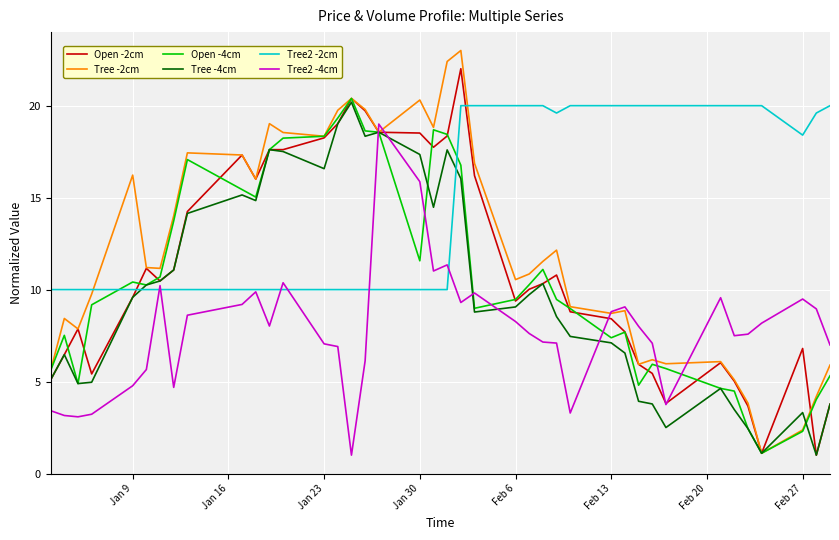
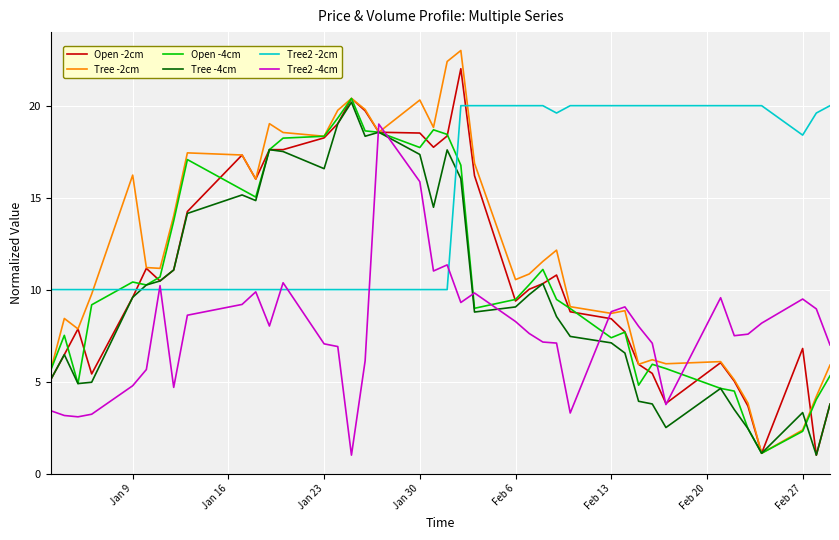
Open -4cm, Jan 30: 11.6 -> 17.7
